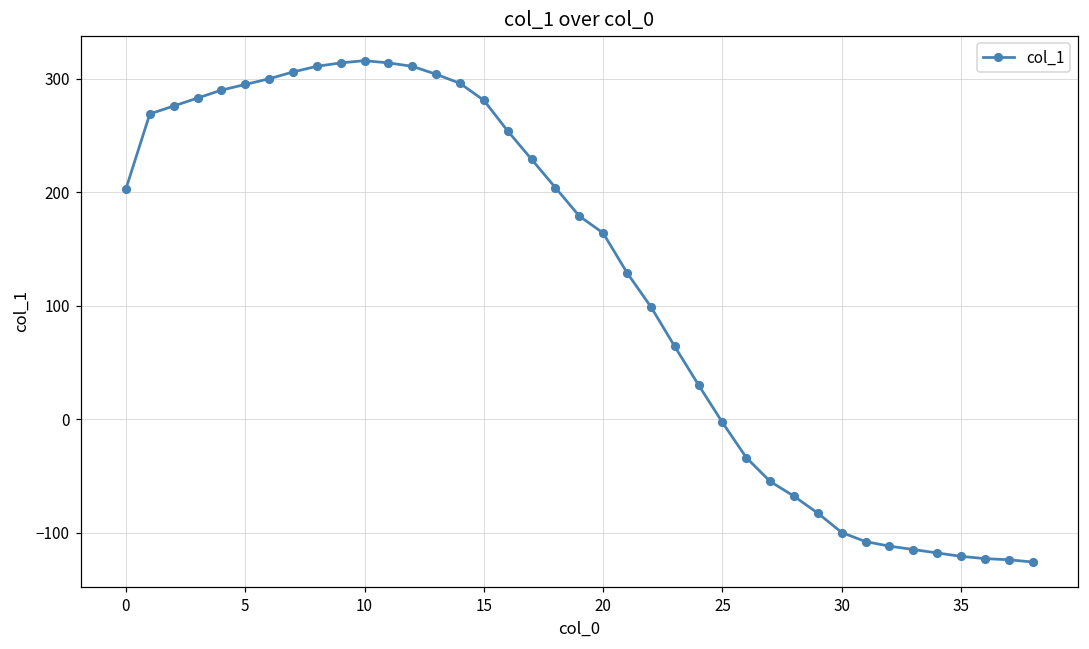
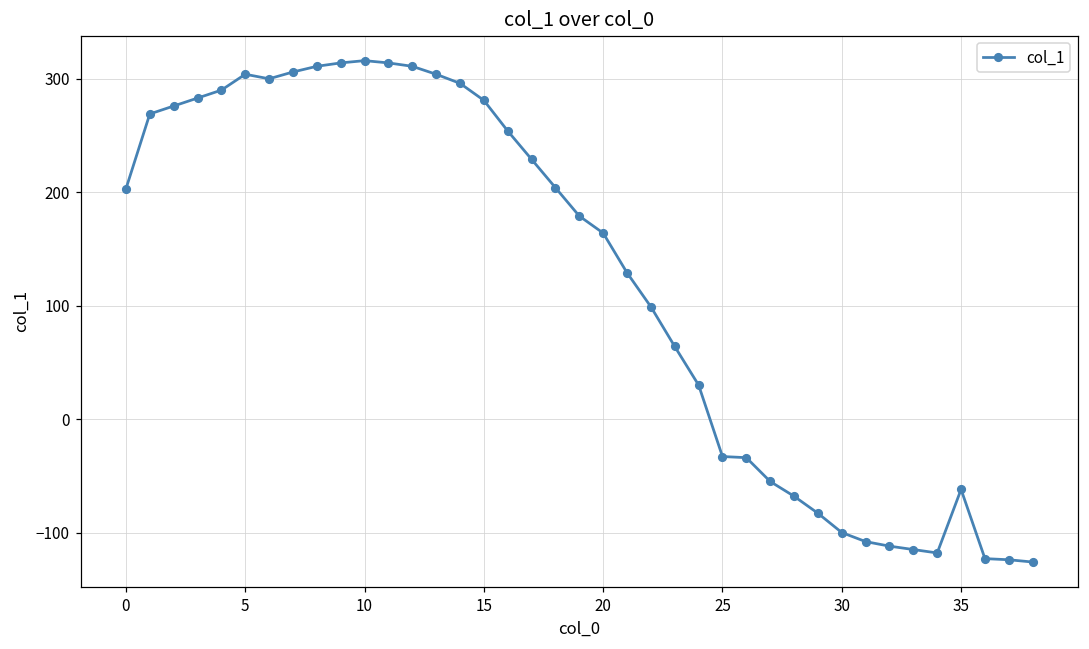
5: 295 -> 304
25: -3 -> -33
35: -121 -> -62
